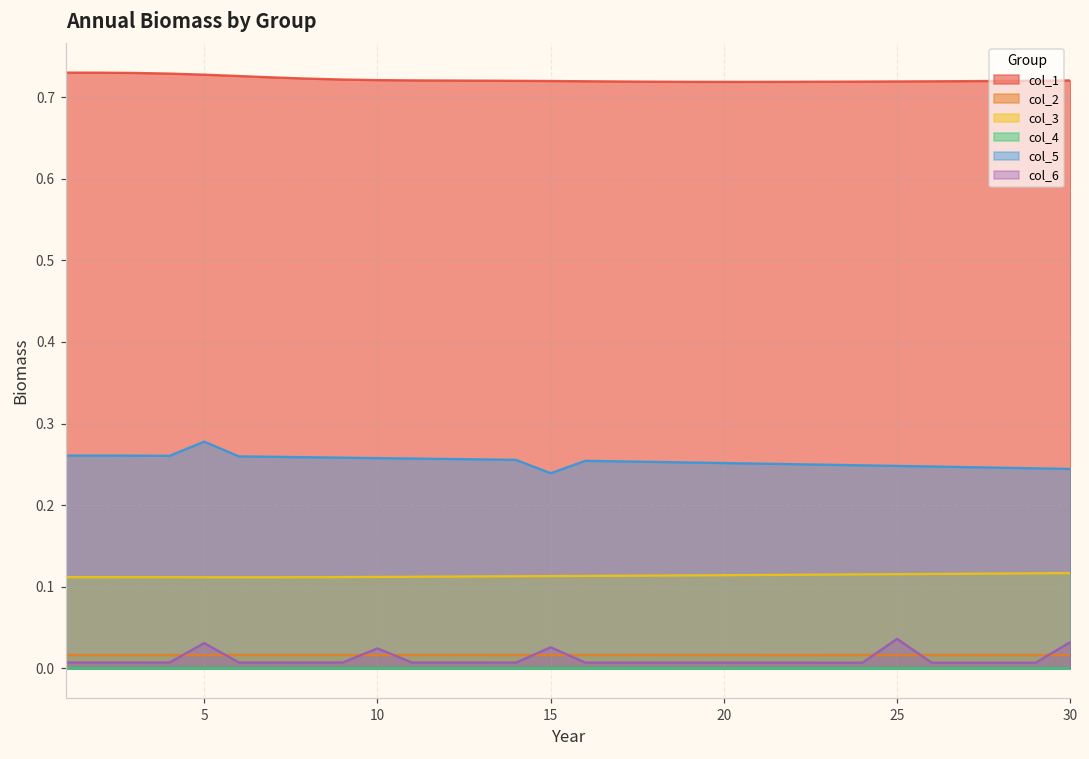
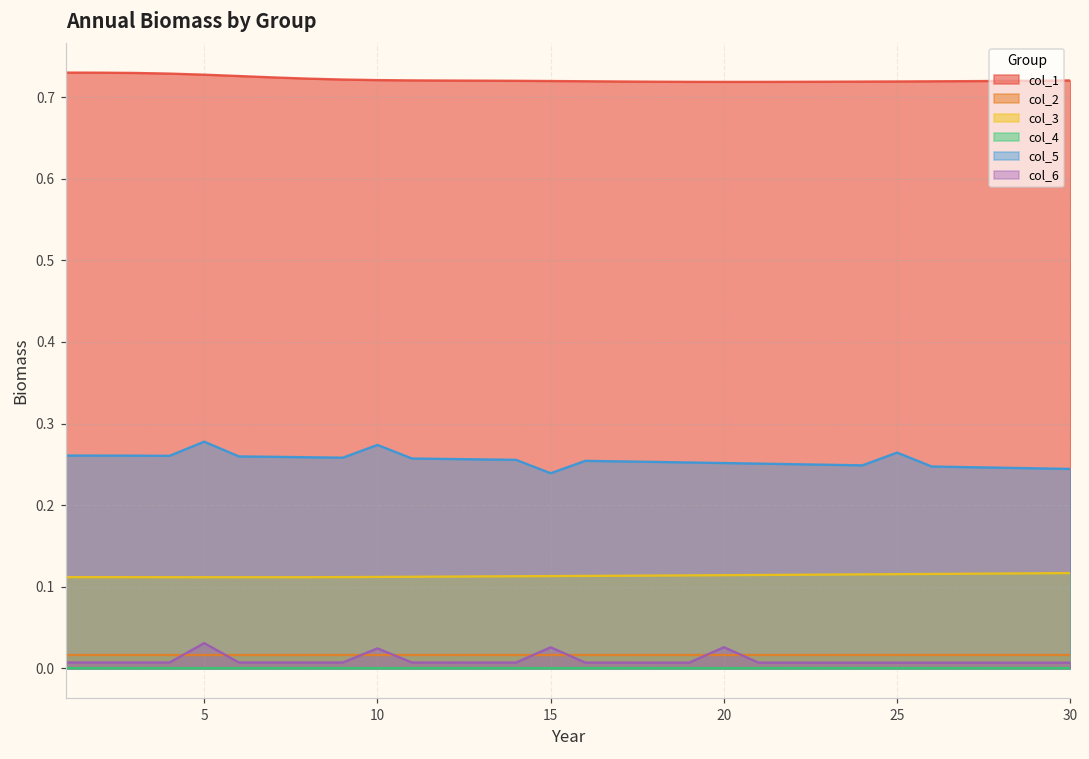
col_5, 10: 0.26 -> 0.27
col_6, 20: 0.01 -> 0.03
col_5, 25: 0.25 -> 0.26
col_6, 25: 0.04 -> 0.01
col_6, 30: 0.03 -> 0.01
